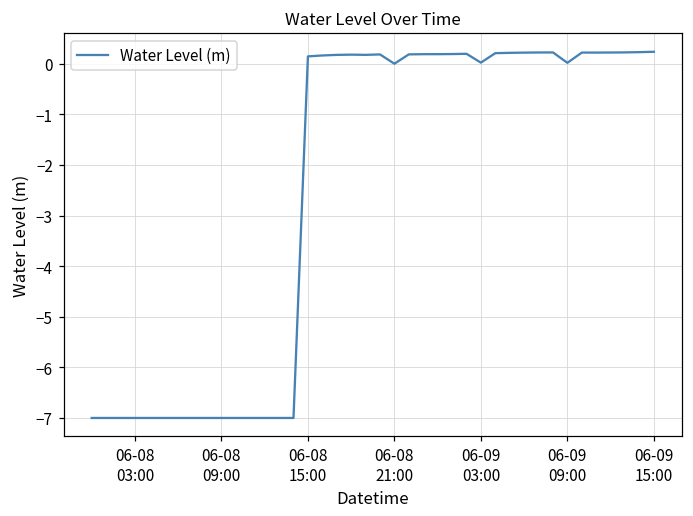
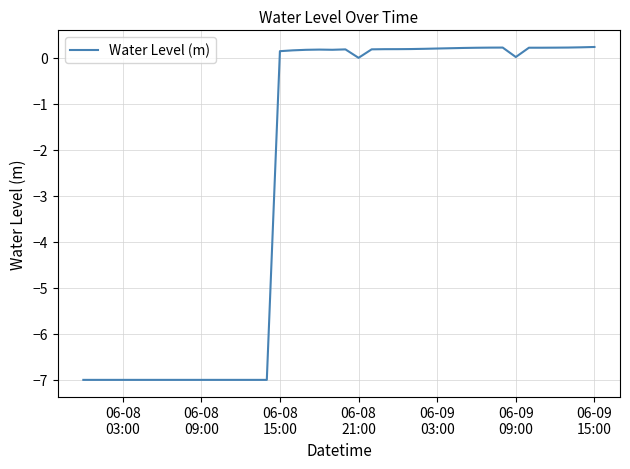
06-09 03:00: 0.0 -> 0.2
